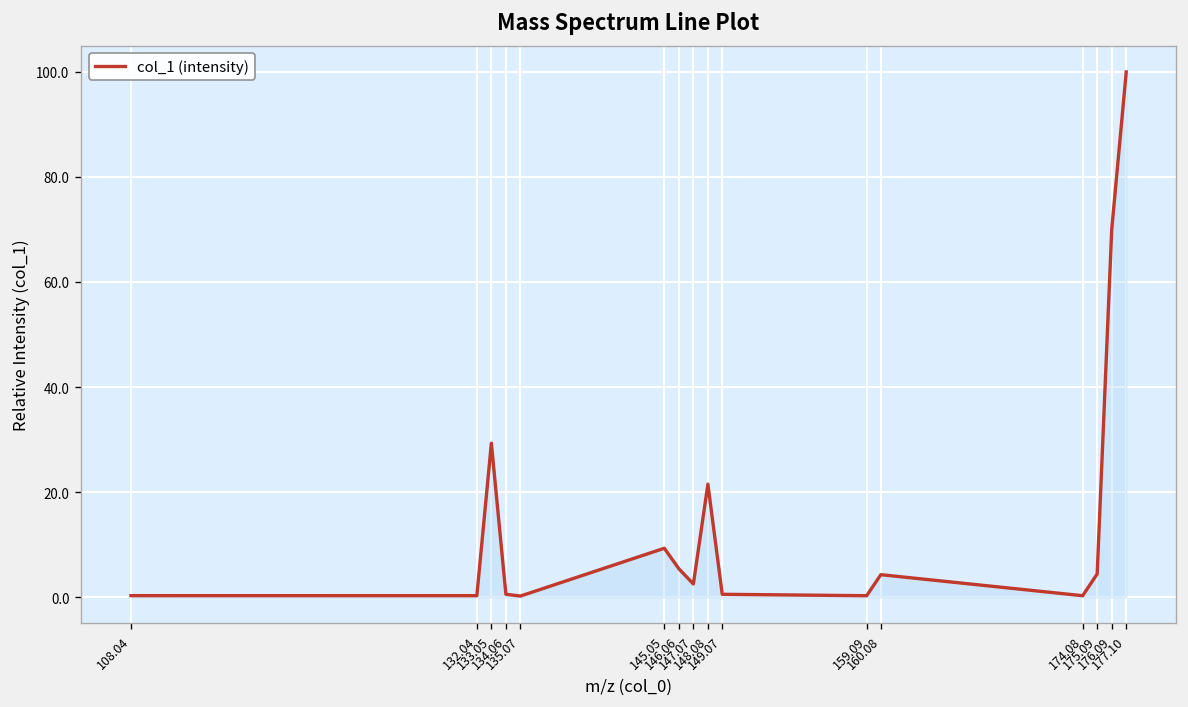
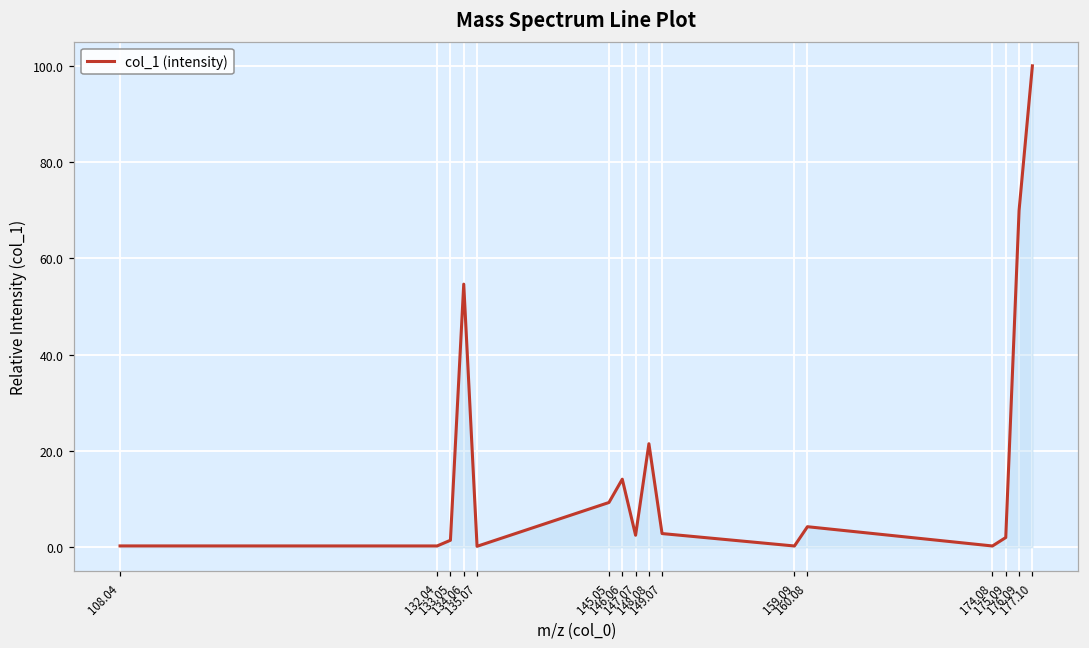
133.05: 29 -> 1
134.06: 1 -> 55
146.06: 5 -> 14
149.07: 1 -> 3
175.09: 4 -> 2
